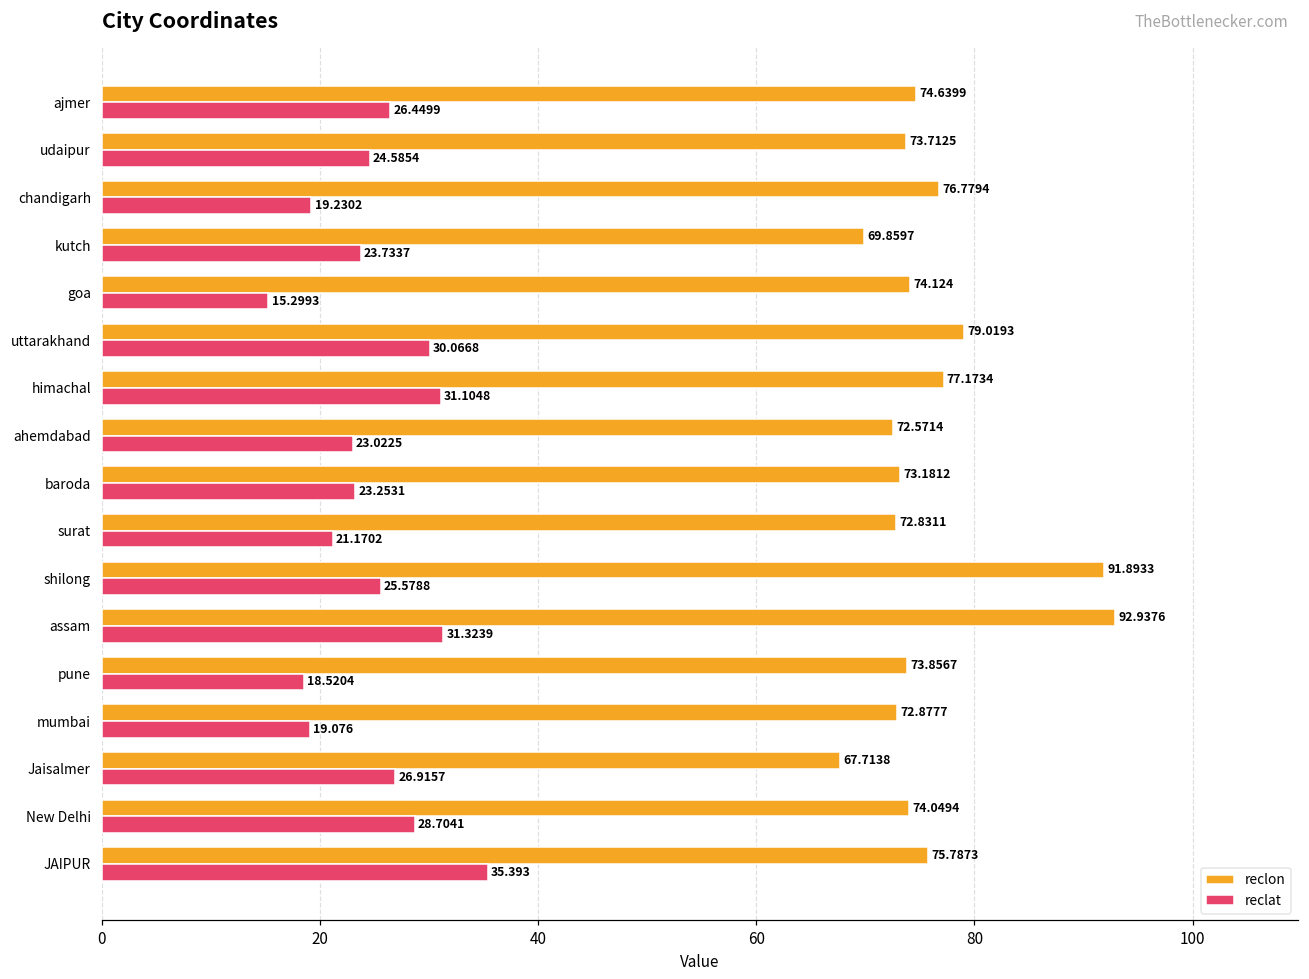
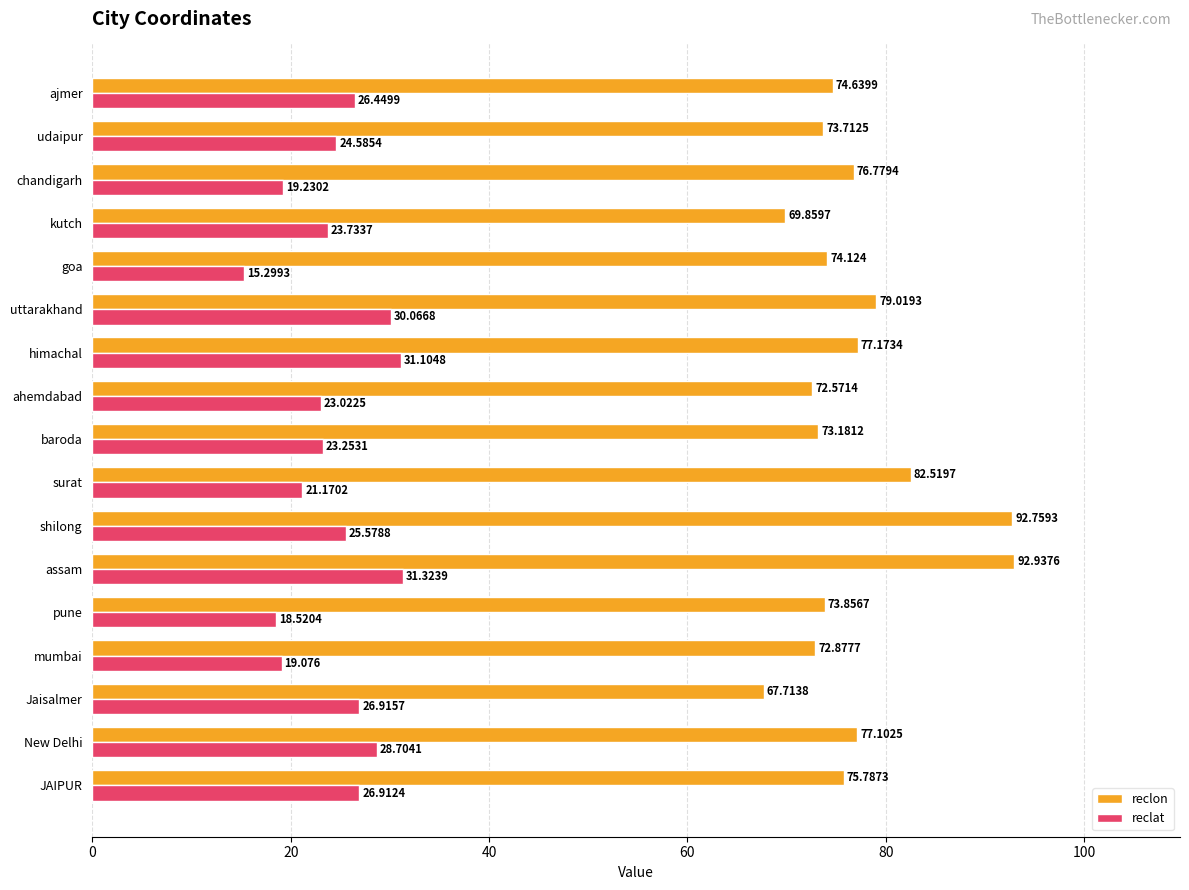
reclon, surat: 72.8311 -> 82.5197
reclon, shilong: 91.8933 -> 92.7593
reclon, New Delhi: 74.0494 -> 77.1025
reclat, JAIPUR: 35.393 -> 26.9124
